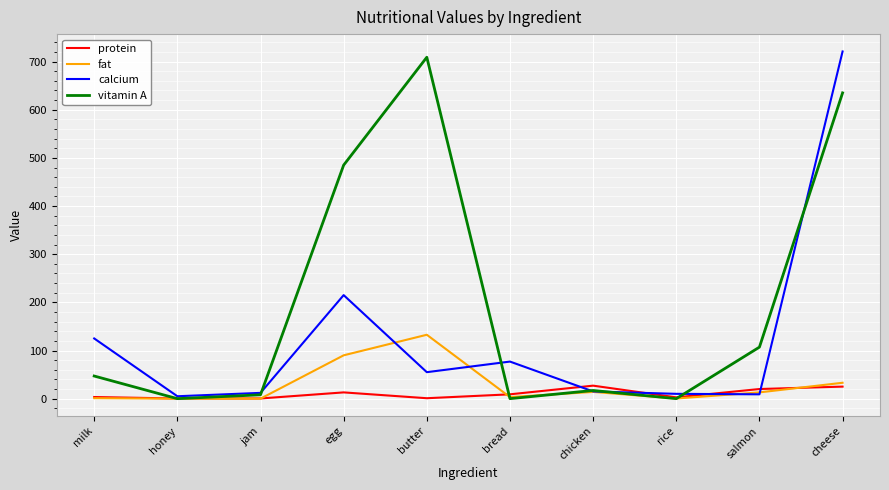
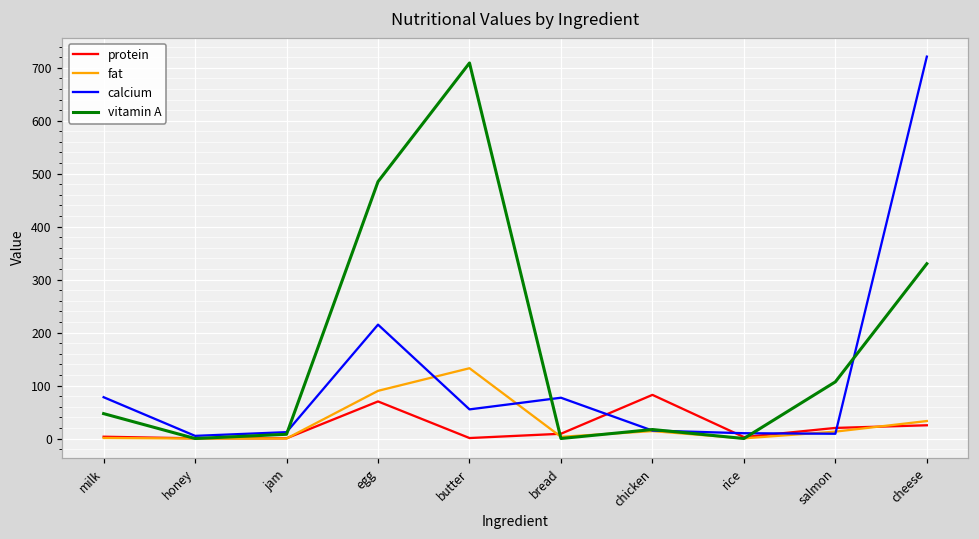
calcium, milk: 130 -> 80
protein, egg: 10 -> 70
protein, chicken: 30 -> 80
vitamin A, cheese: 640 -> 330
